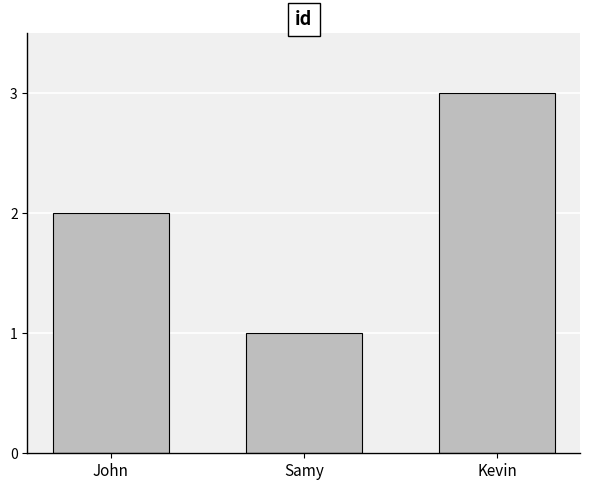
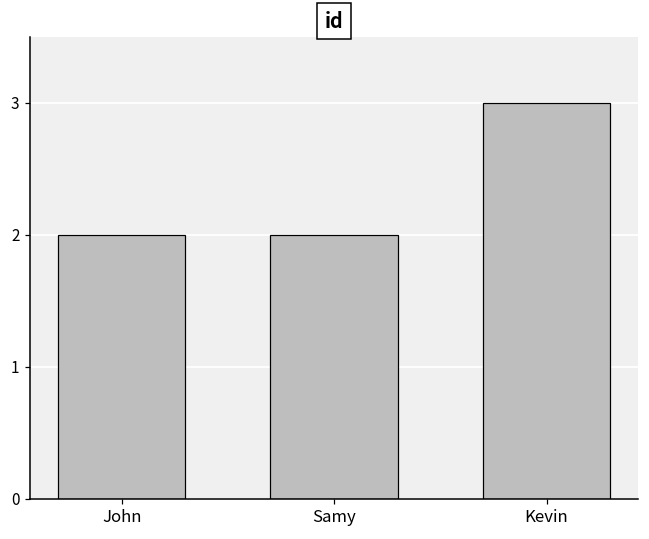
Samy: 1 -> 2
